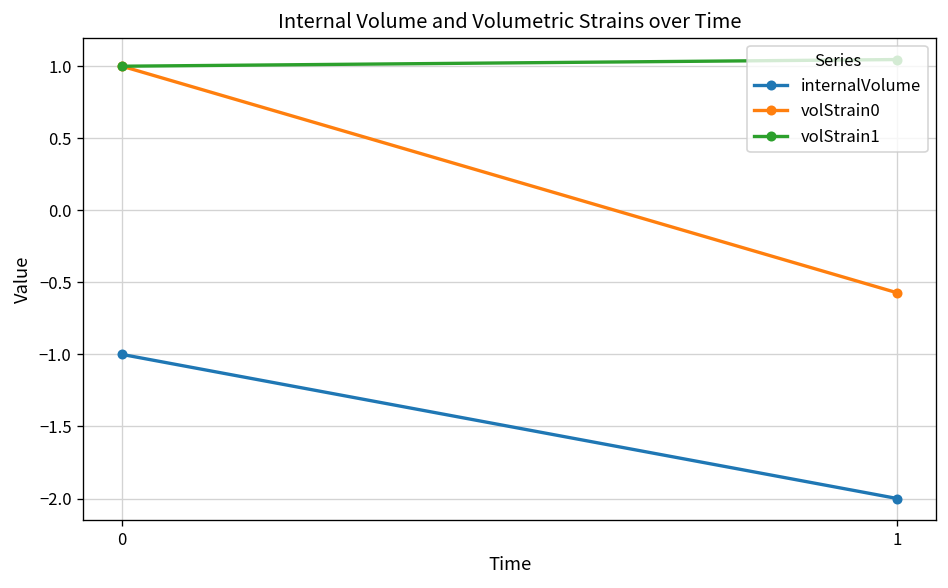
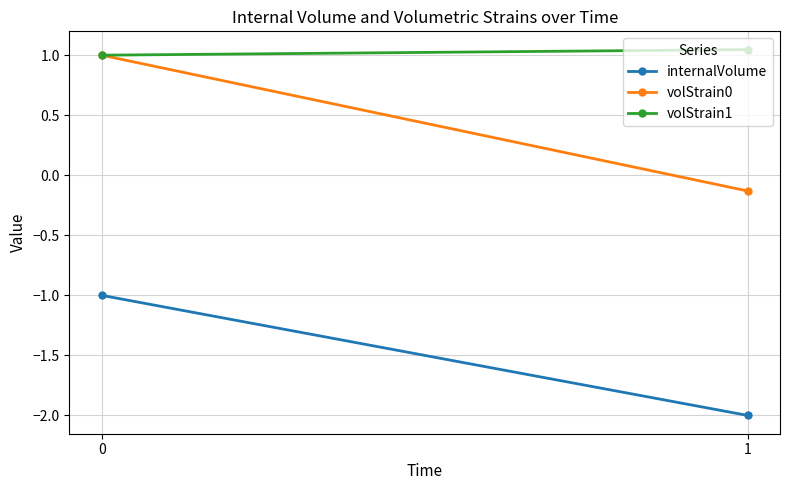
volStrain0, 1: -0.57 -> -0.13
